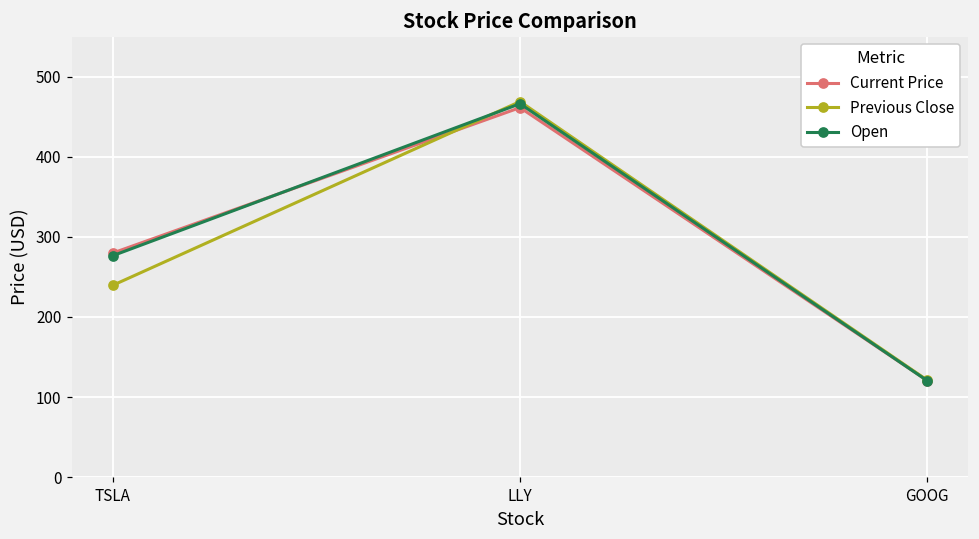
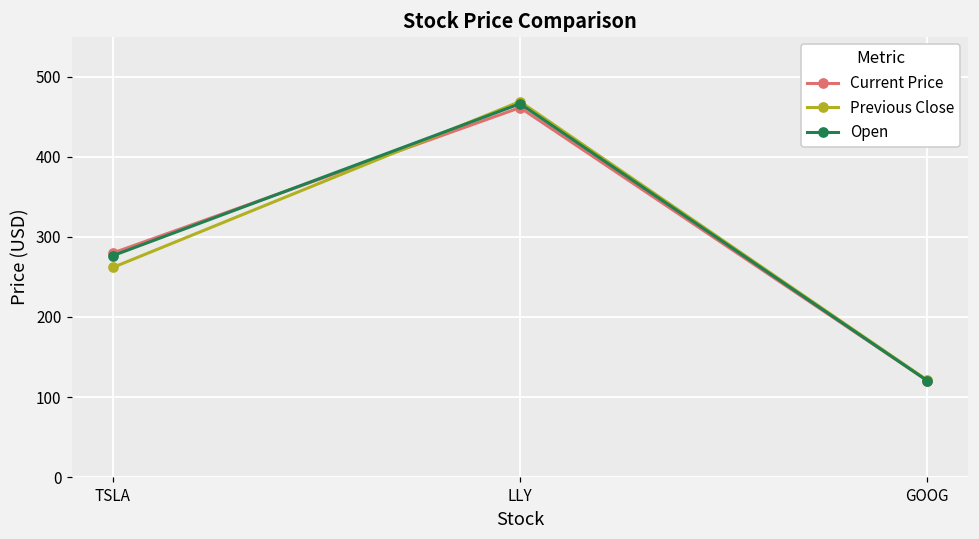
Previous Close, TSLA: 240 -> 260
